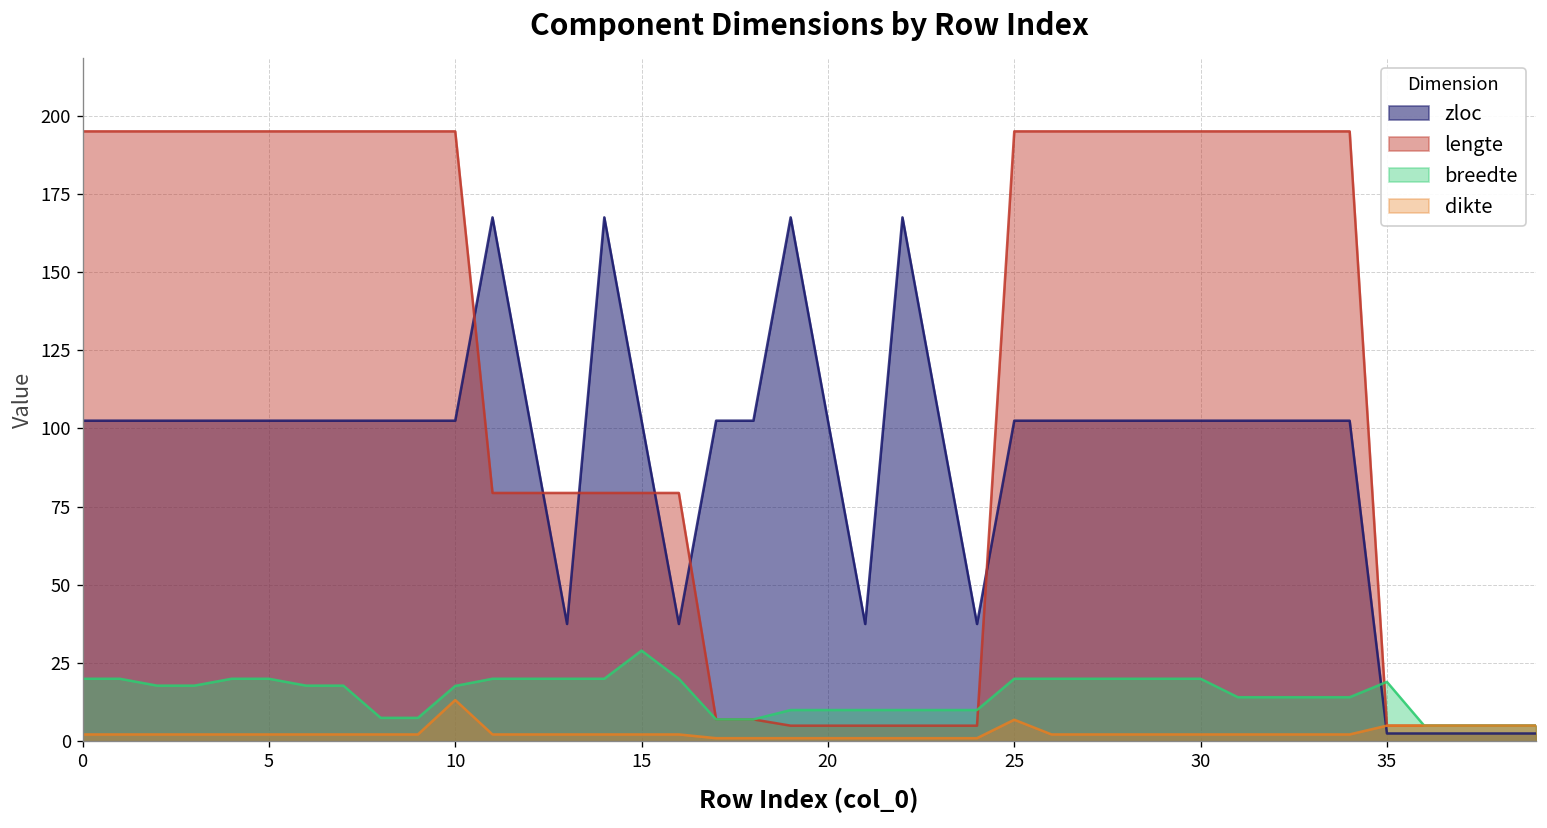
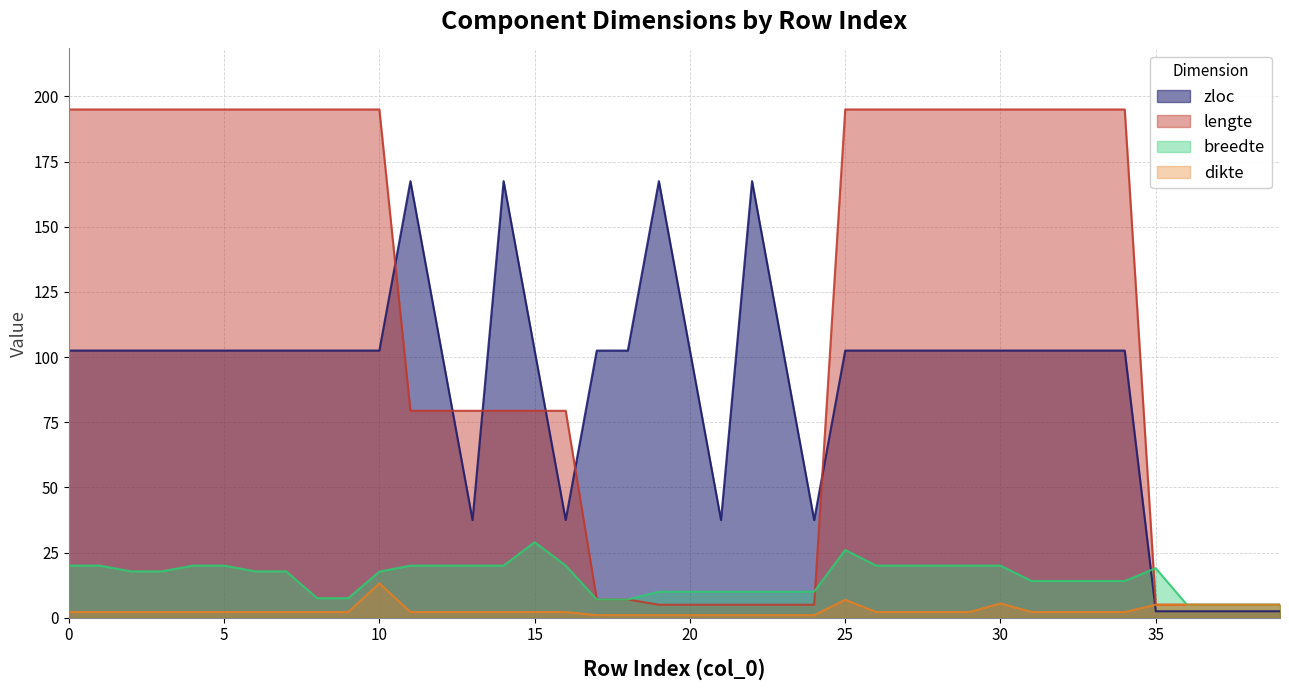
breedte, 25: 20 -> 26
dikte, 30: 2 -> 6
